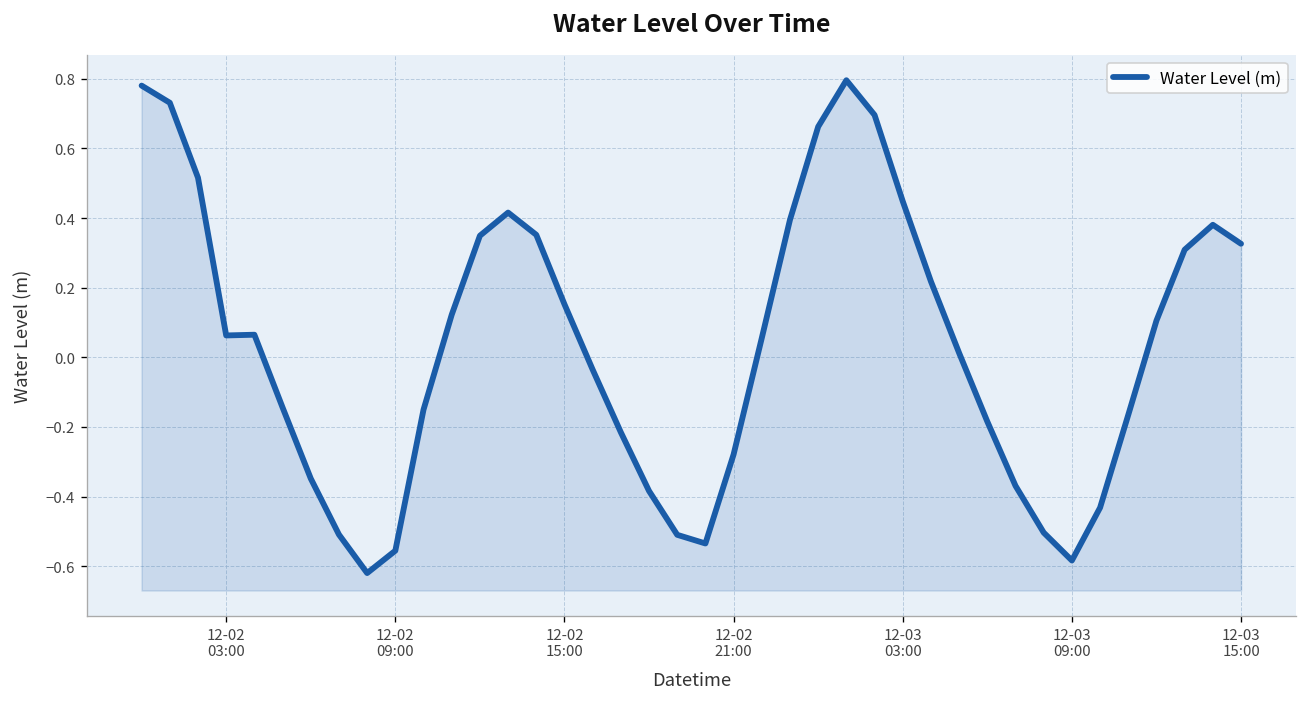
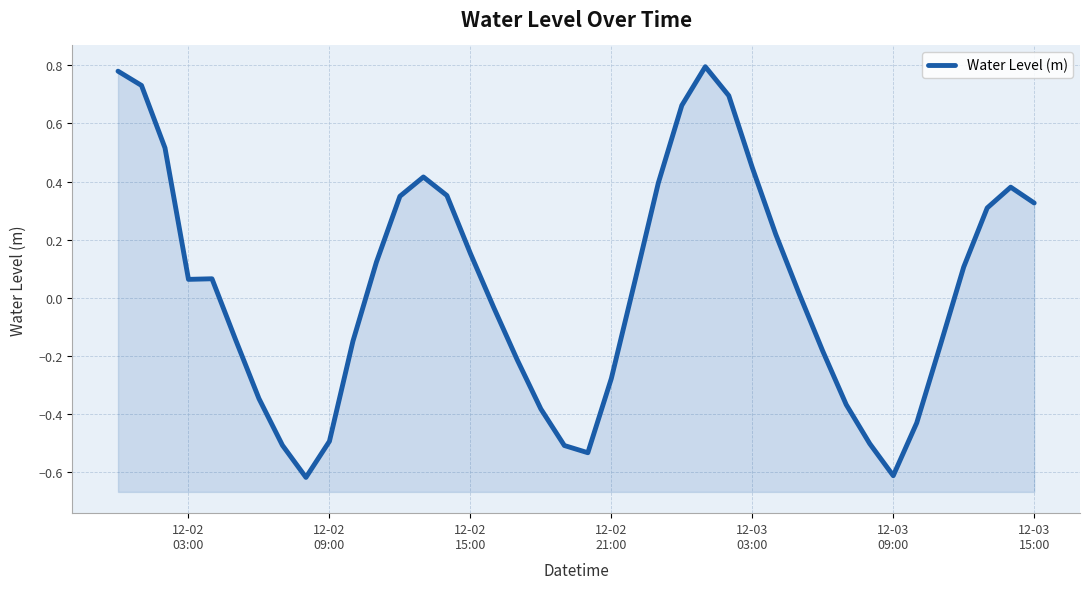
12-02 09:00: -0.56 -> -0.50
12-03 09:00: -0.58 -> -0.61
